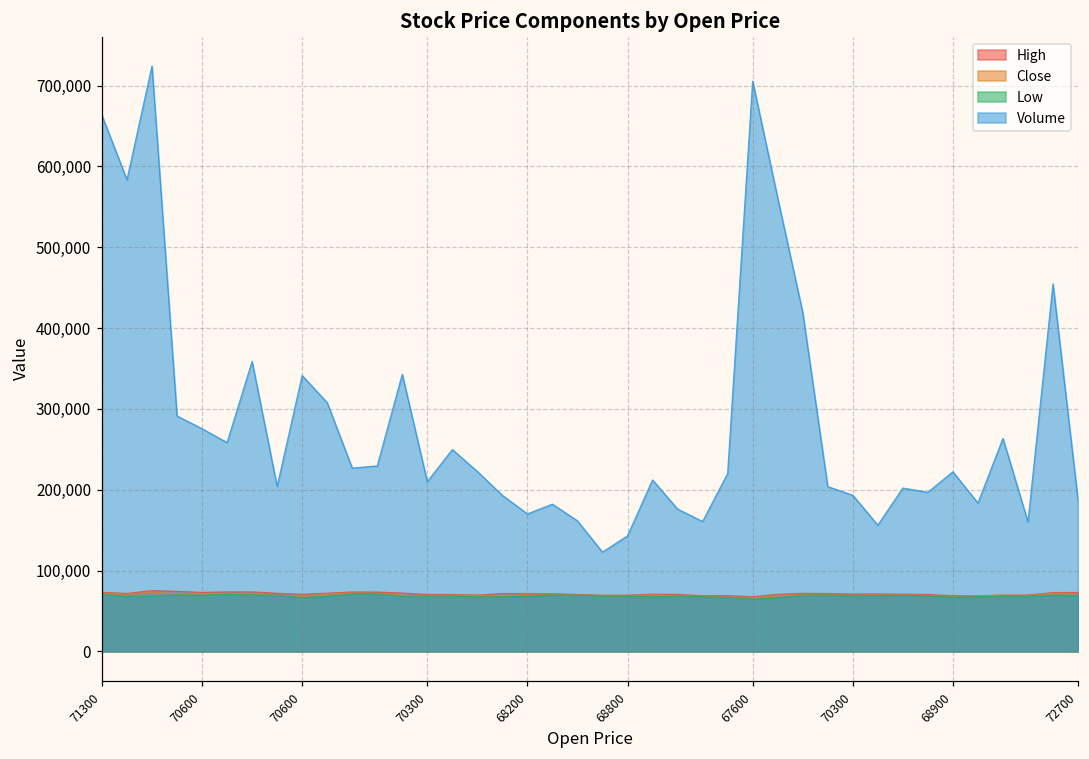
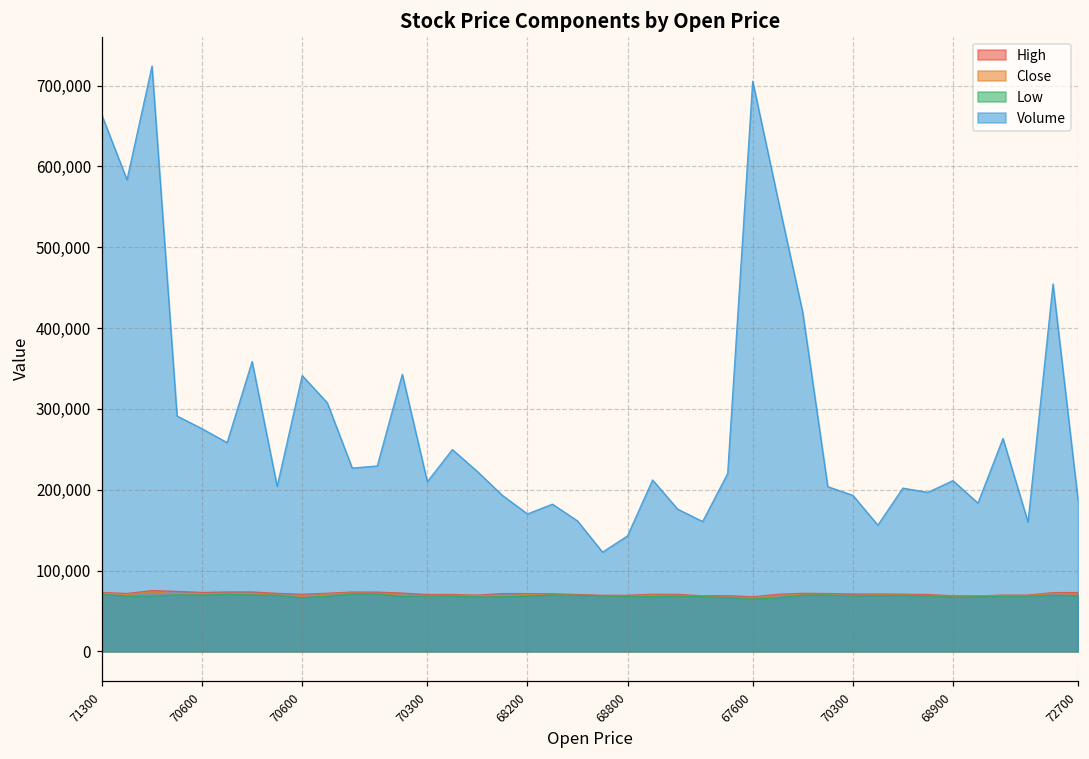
Volume, 68900: 220,000 -> 210,000
